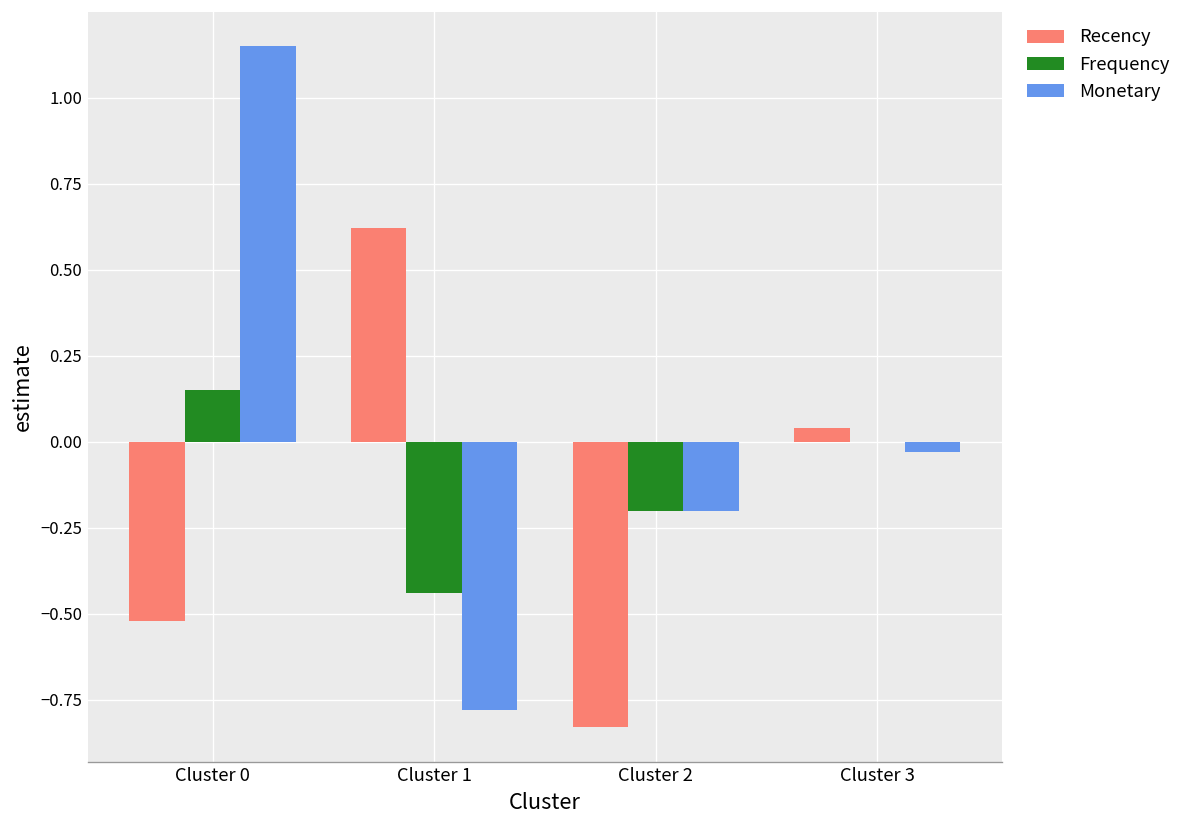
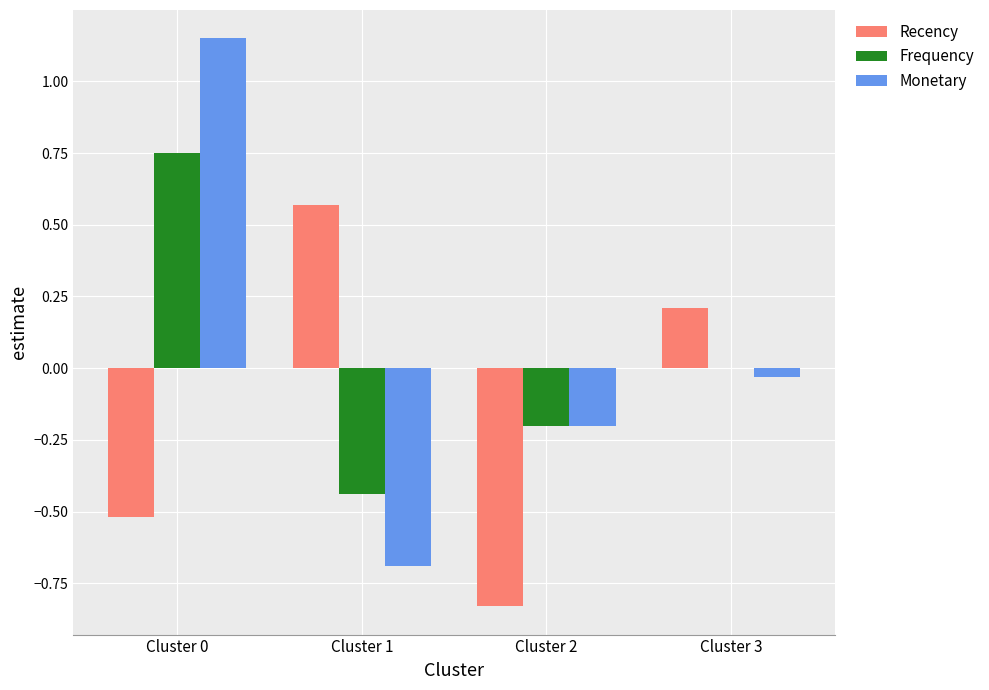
Frequency, Cluster 0: 0.15 -> 0.75
Recency, Cluster 1: 0.62 -> 0.57
Monetary, Cluster 1: -0.78 -> -0.69
Recency, Cluster 3: 0.04 -> 0.21
